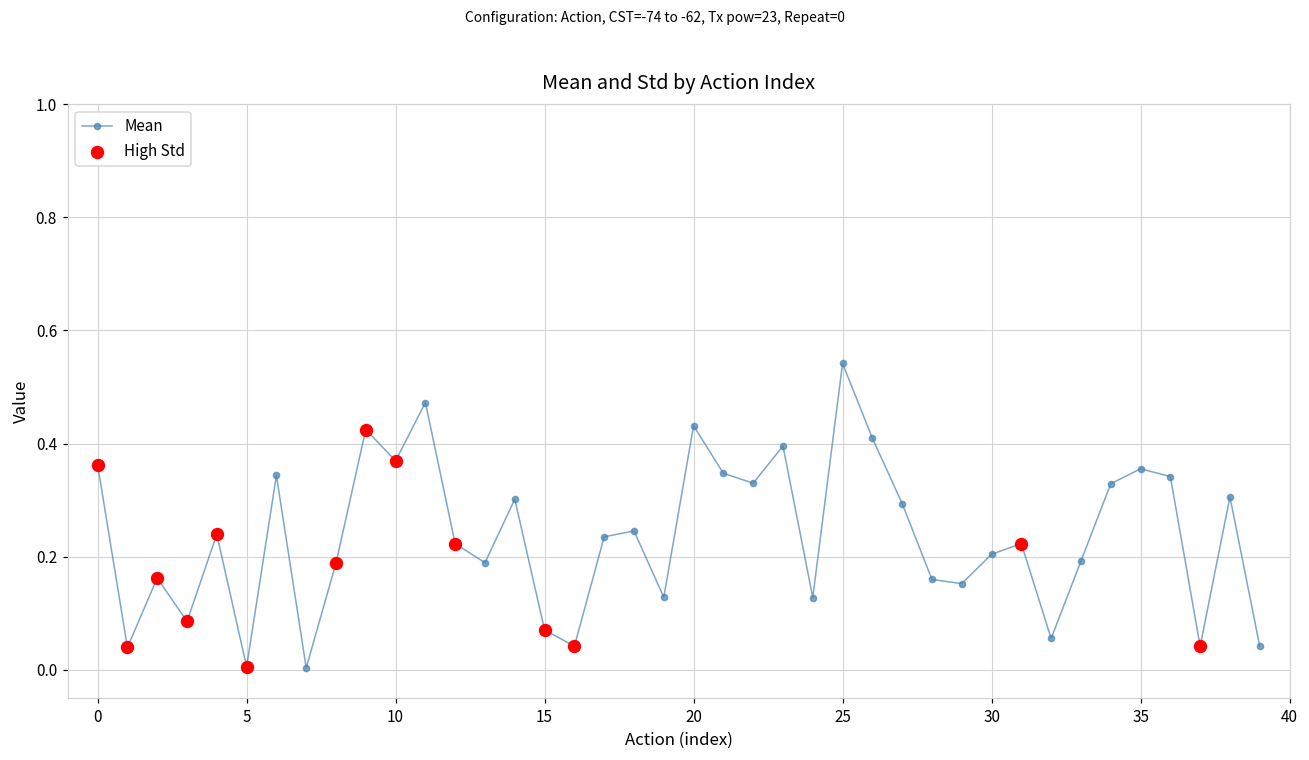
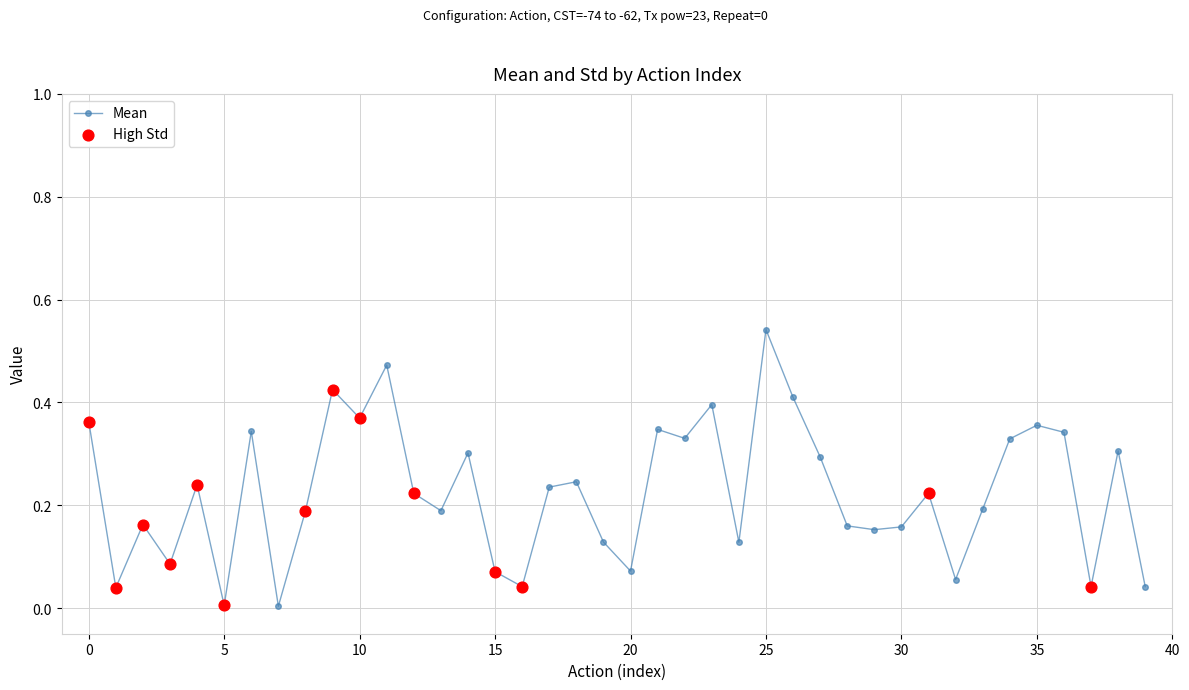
Mean, 20: 0.43 -> 0.07
Mean, 30: 0.20 -> 0.16
